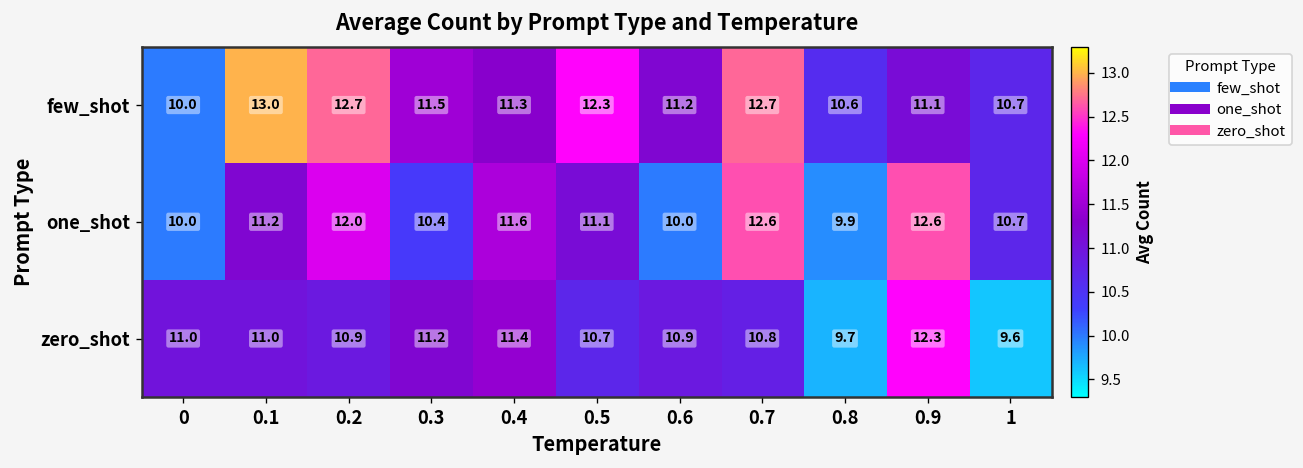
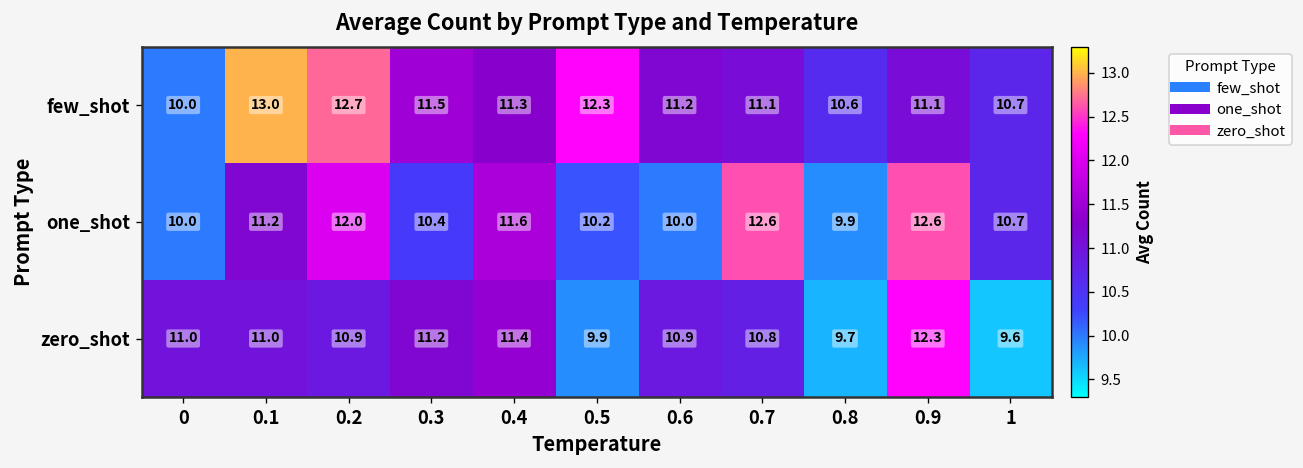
few_shot, 0.7: 12.7 -> 11.1
one_shot, 0.5: 11.1 -> 10.2
zero_shot, 0.5: 10.7 -> 9.9
